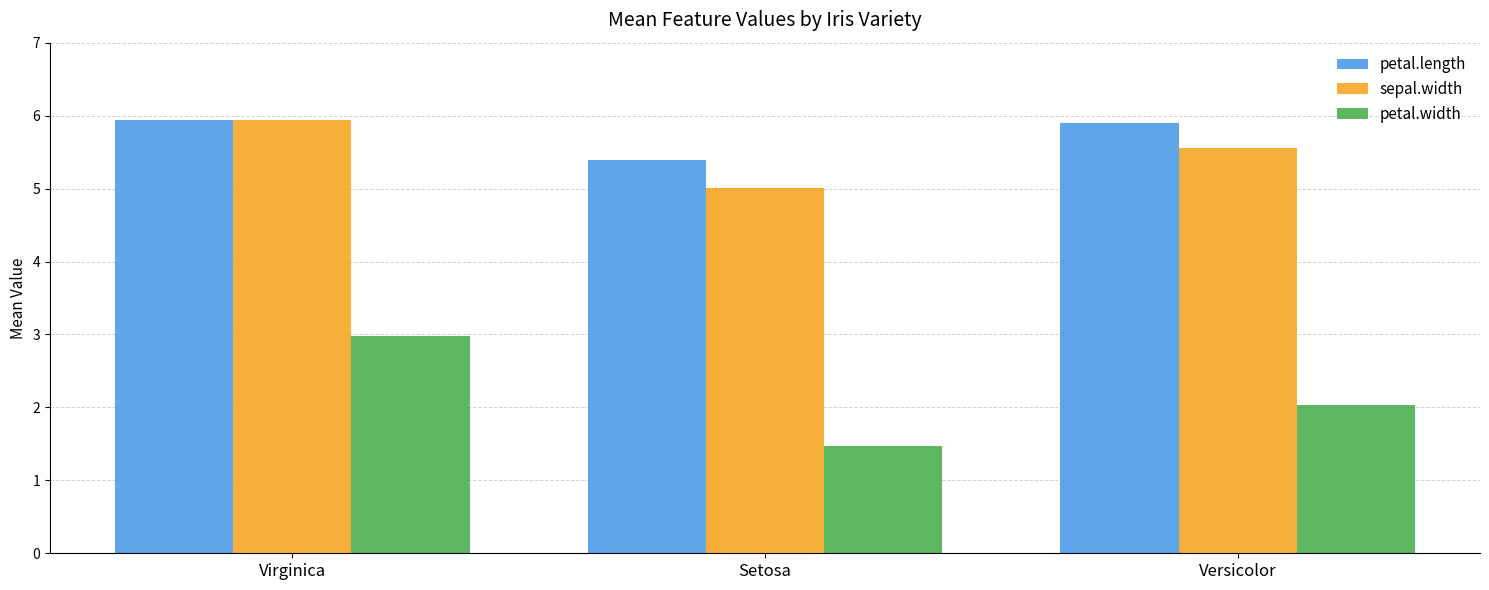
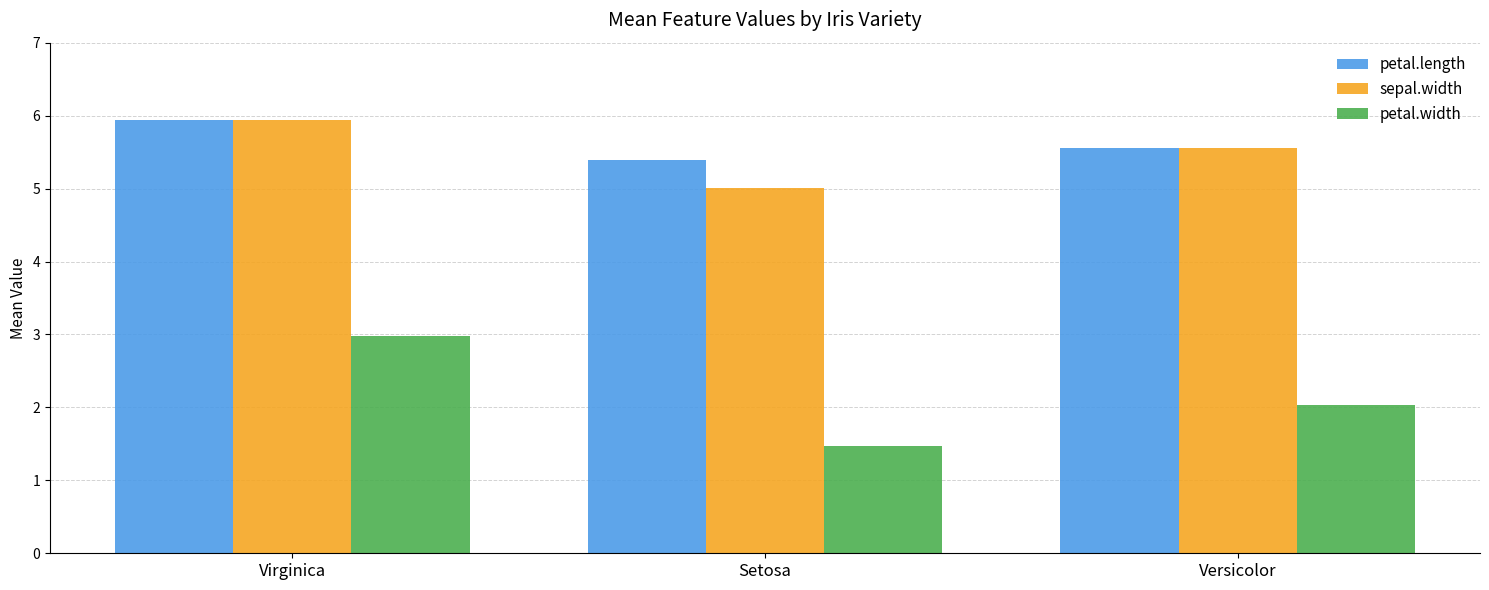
petal.length, Versicolor: 5.9 -> 5.6
